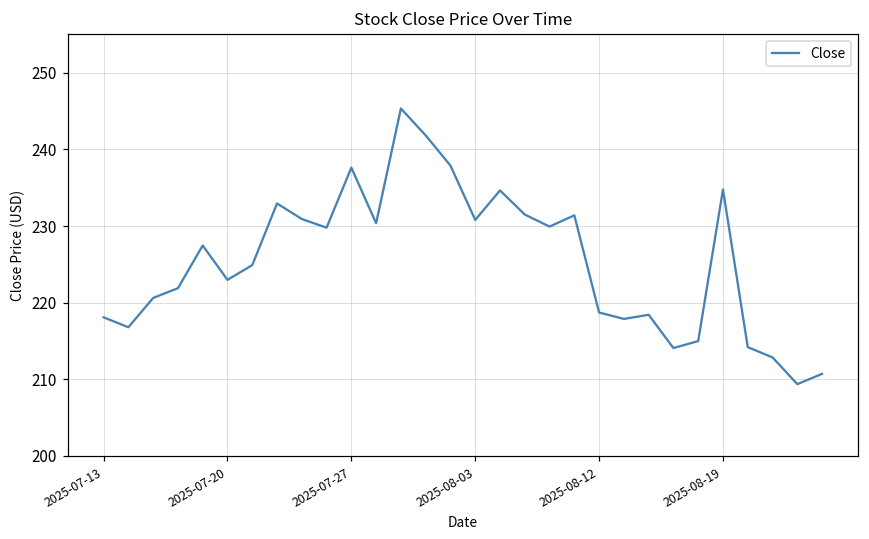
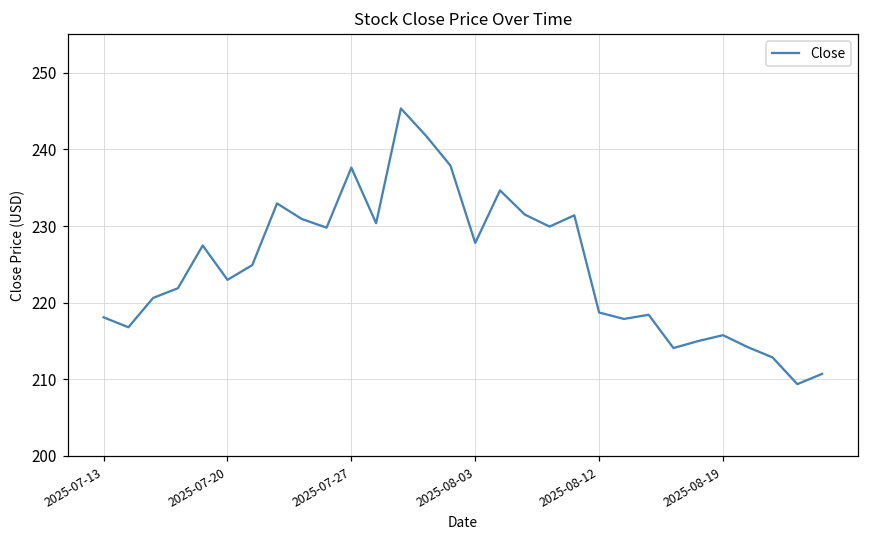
2025-08-03: 231 -> 228
2025-08-19: 235 -> 216
